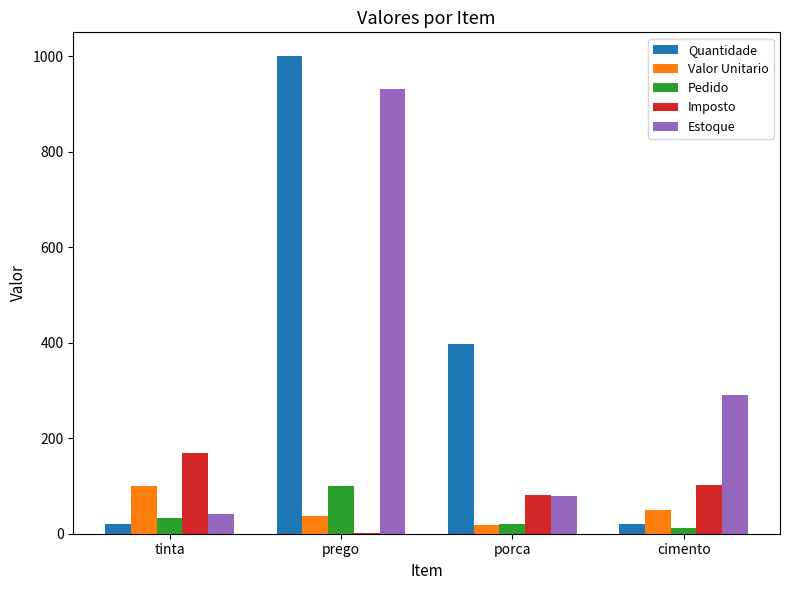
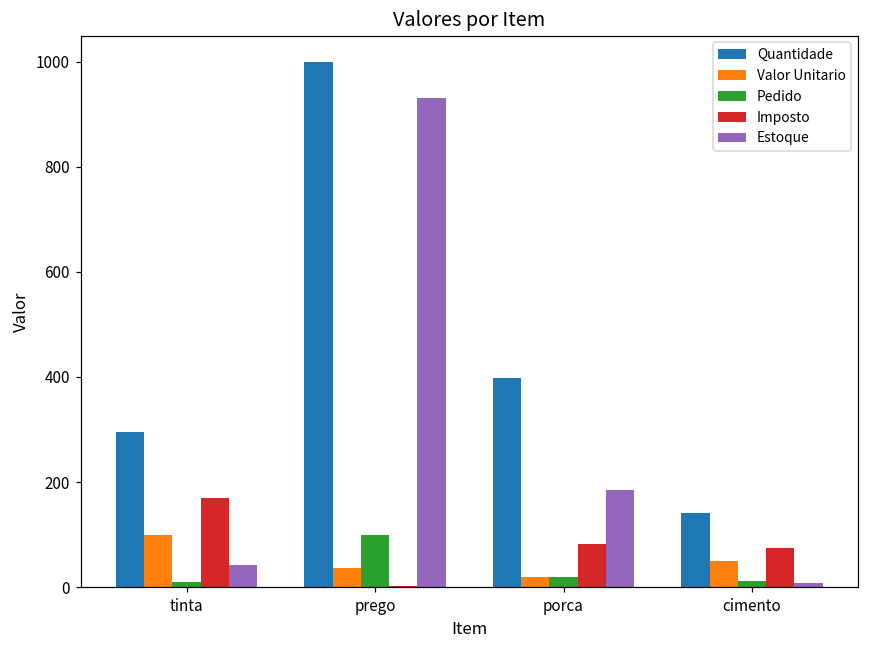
Quantidade, tinta: 20 -> 300
Pedido, tinta: 30 -> 10
Estoque, porca: 80 -> 180
Quantidade, cimento: 20 -> 140
Imposto, cimento: 100 -> 70
Estoque, cimento: 290 -> 10
